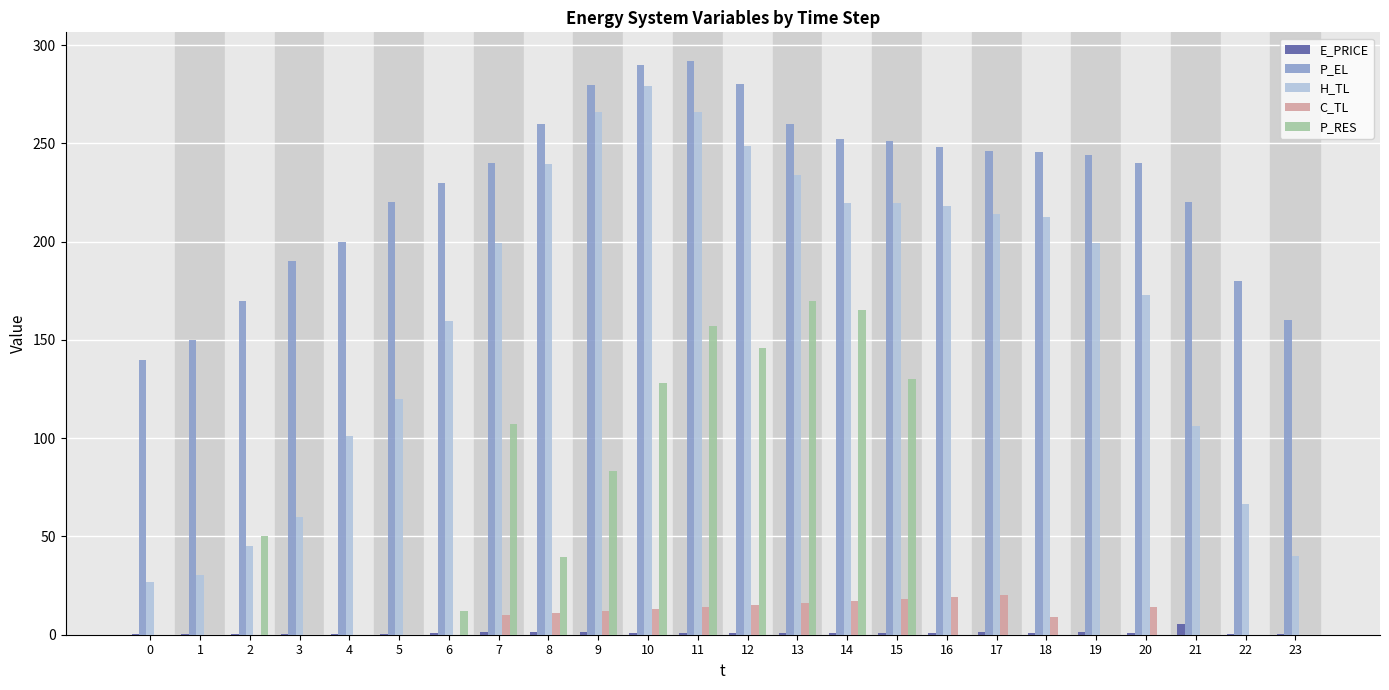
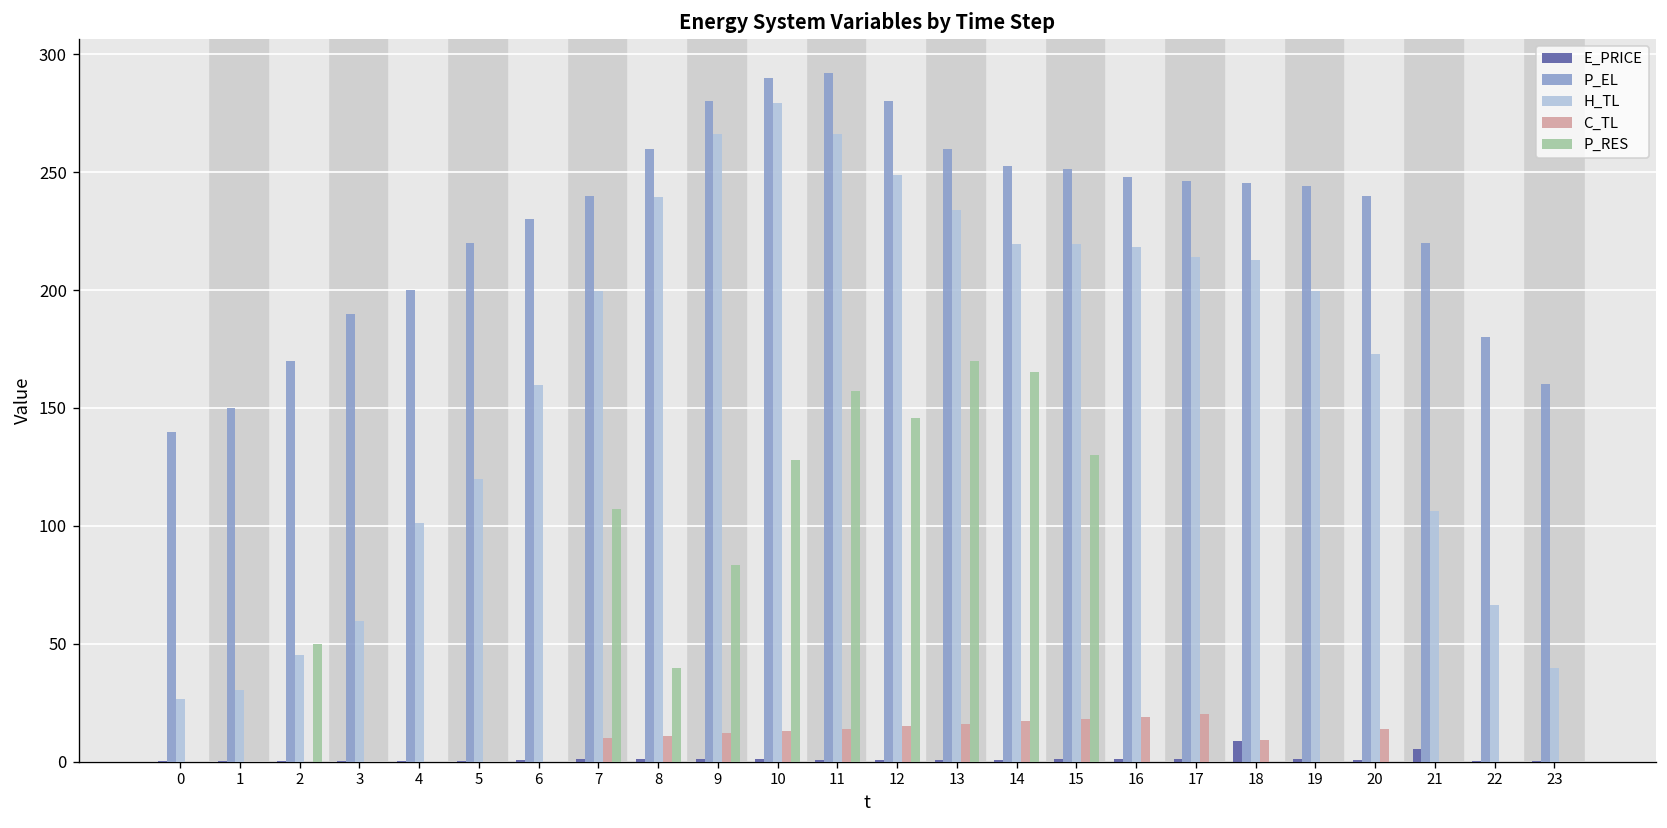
P_RES, 6: 12 -> 0
E_PRICE, 18: 1 -> 9
